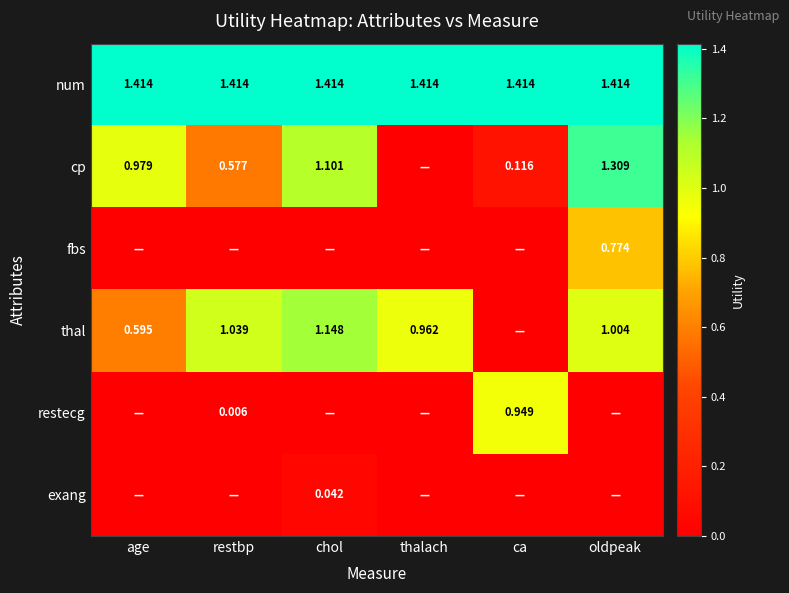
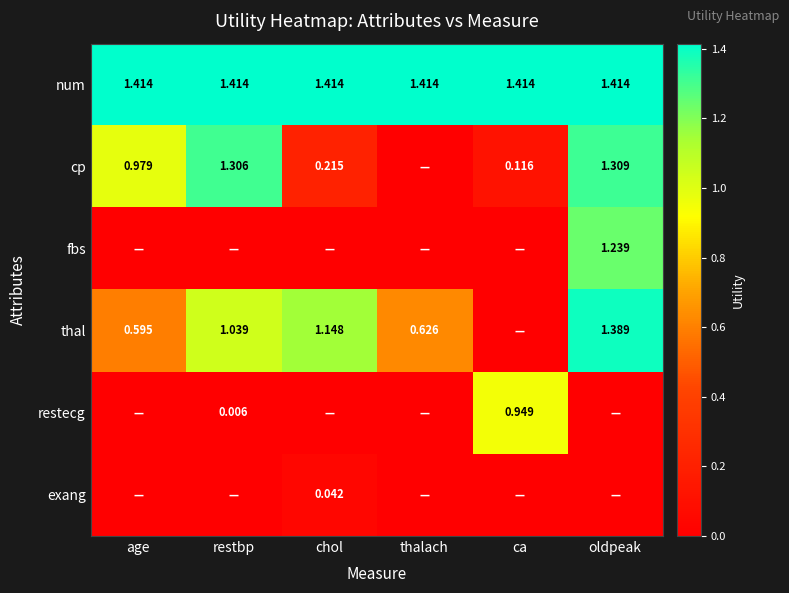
cp, restbp: 0.577 -> 1.306
cp, chol: 1.101 -> 0.215
fbs, oldpeak: 0.774 -> 1.239
thal, thalach: 0.962 -> 0.626
thal, oldpeak: 1.004 -> 1.389
